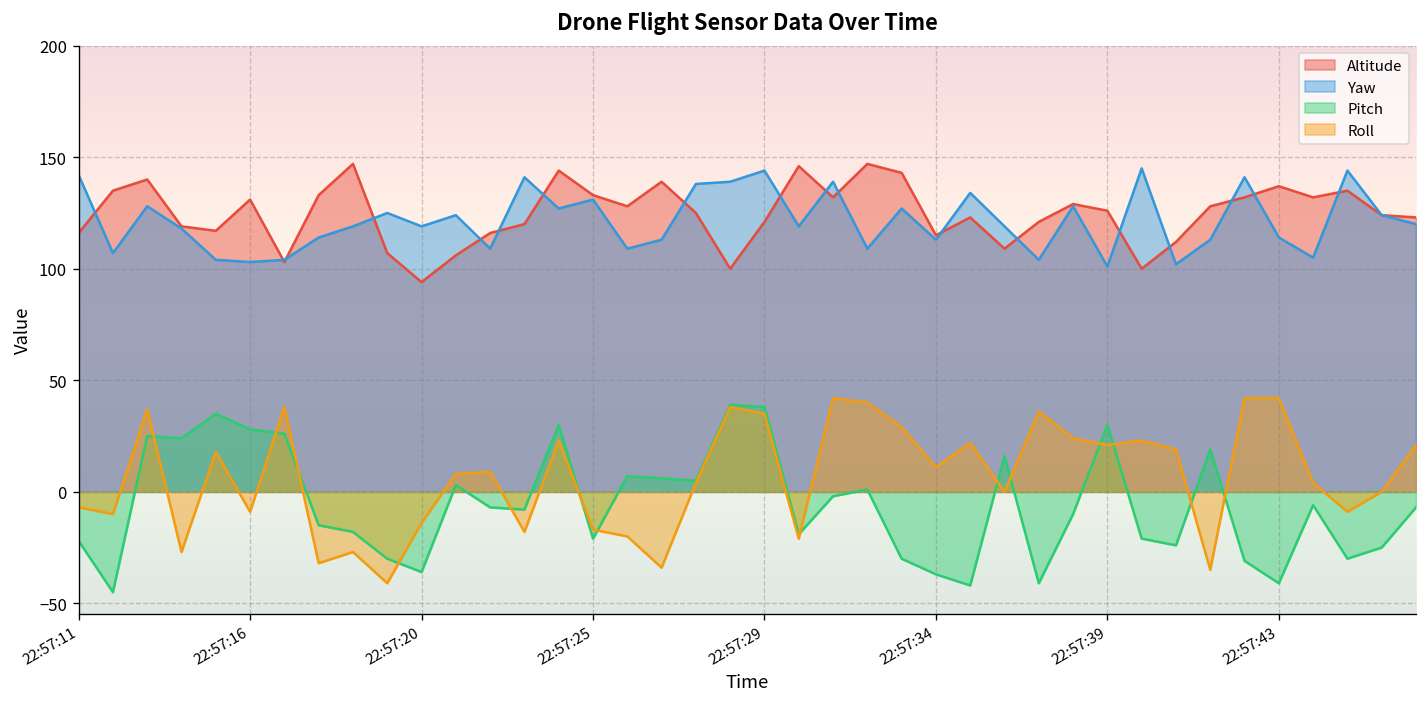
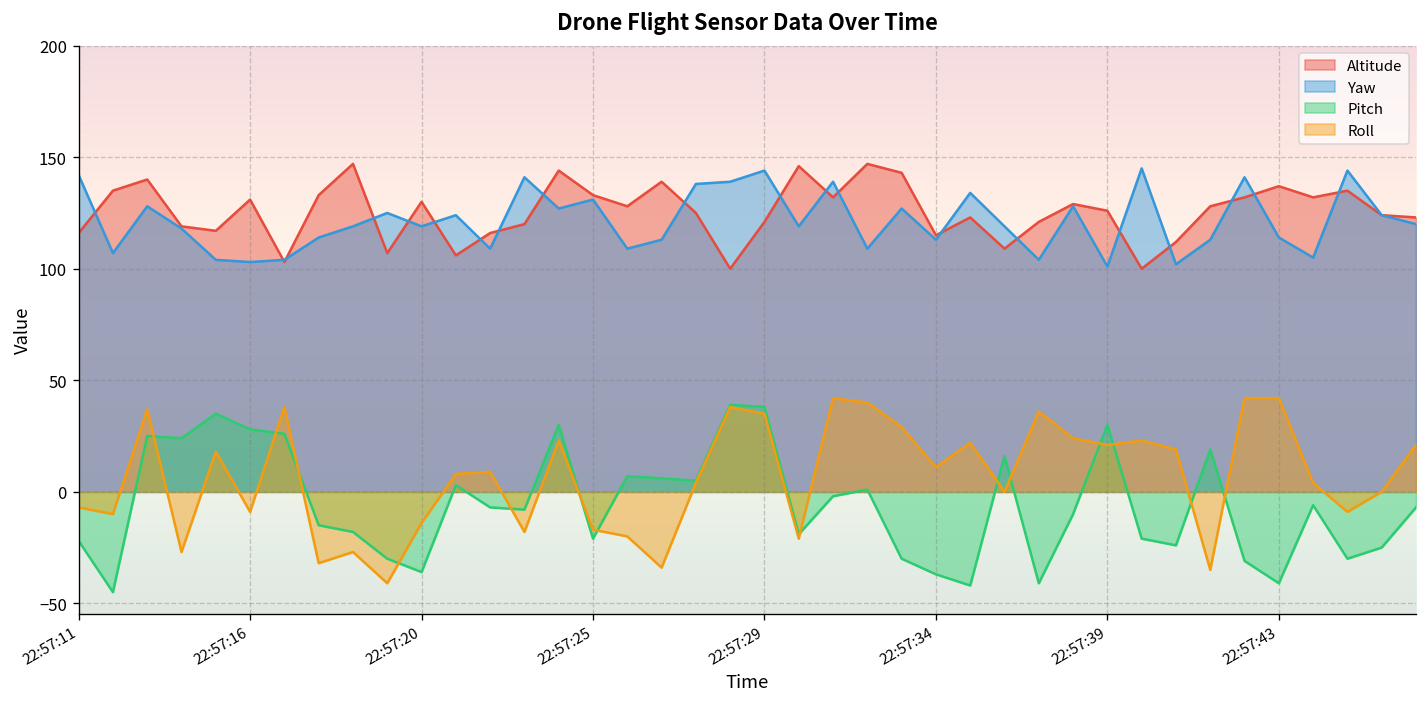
Altitude, 22:57:20: 94 -> 130
